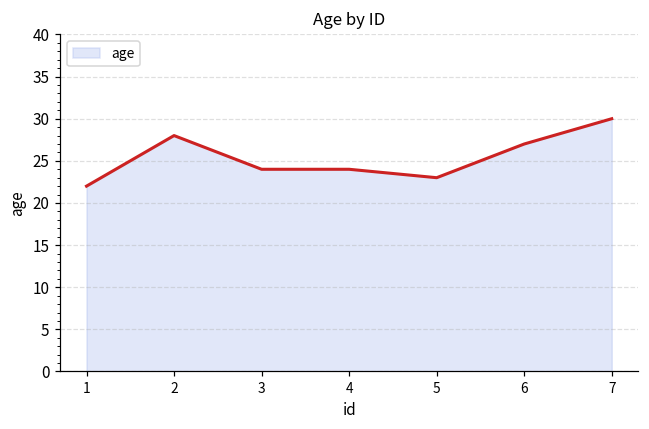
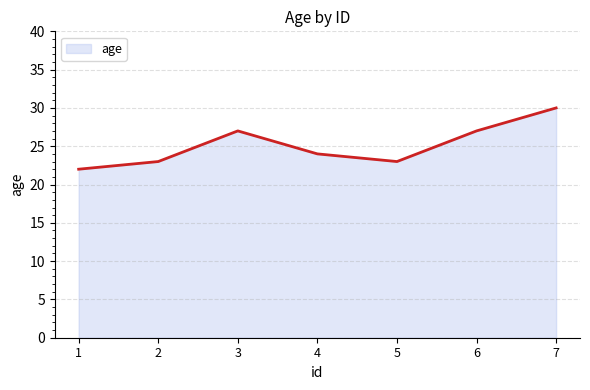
2: 28 -> 23
3: 24 -> 27
